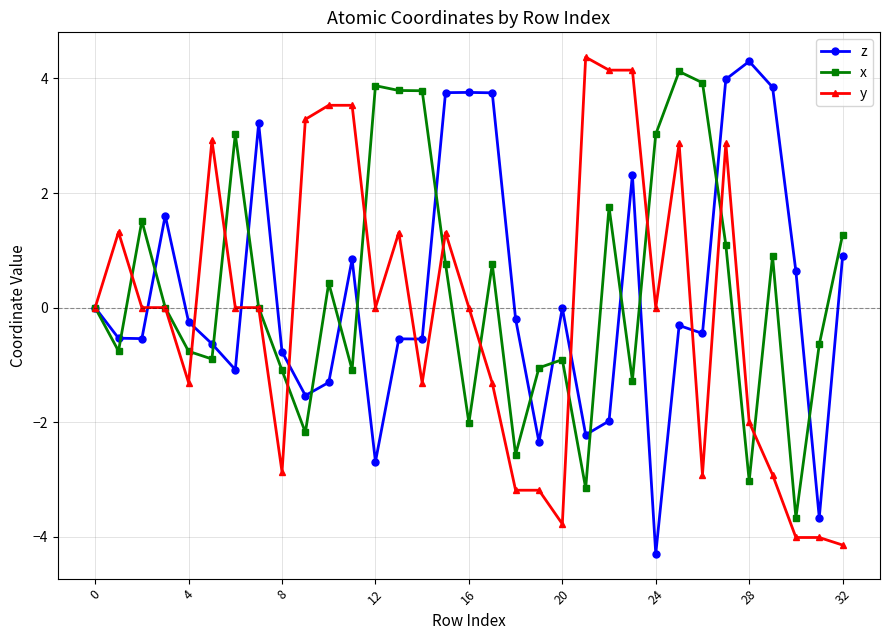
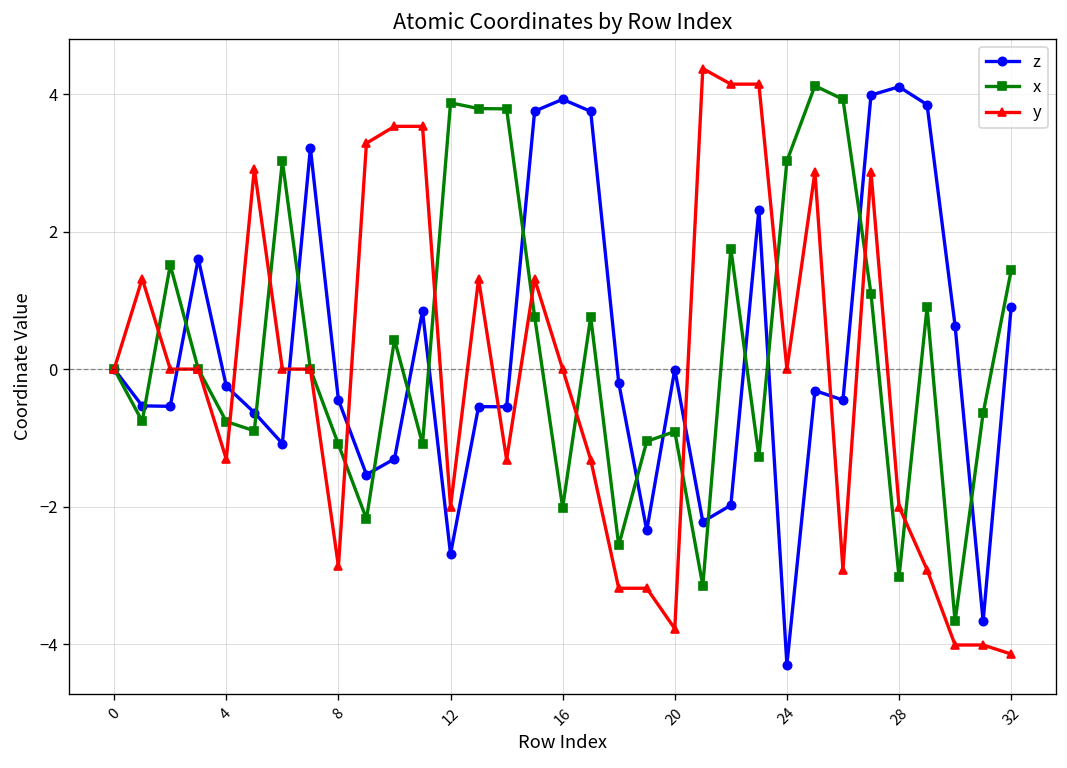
z, 8: -0.8 -> -0.4
y, 12: 0 -> -2
z, 16: 3.8 -> 3.9
z, 28: 4.3 -> 4.1
x, 32: 1.3 -> 1.4
